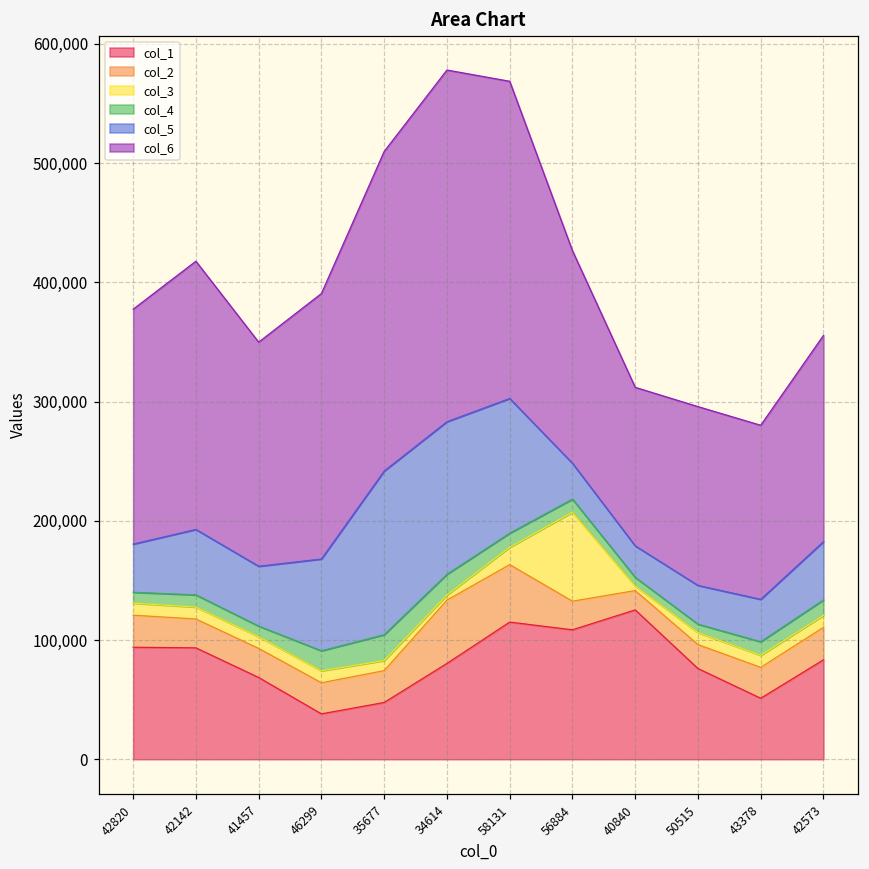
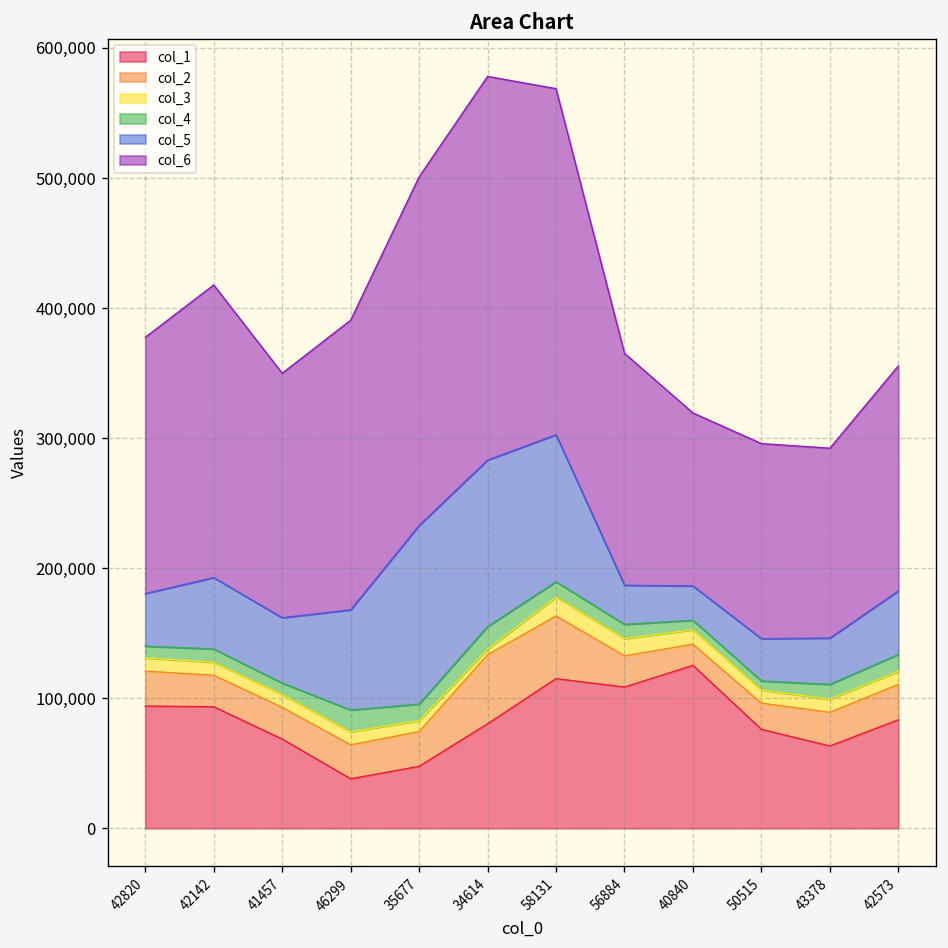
col_4, 35677: 22,000 -> 13,000
col_3, 56884: 75,000 -> 13,000
col_3, 40840: 4,000 -> 11,000
col_1, 43378: 51,000 -> 63,000
